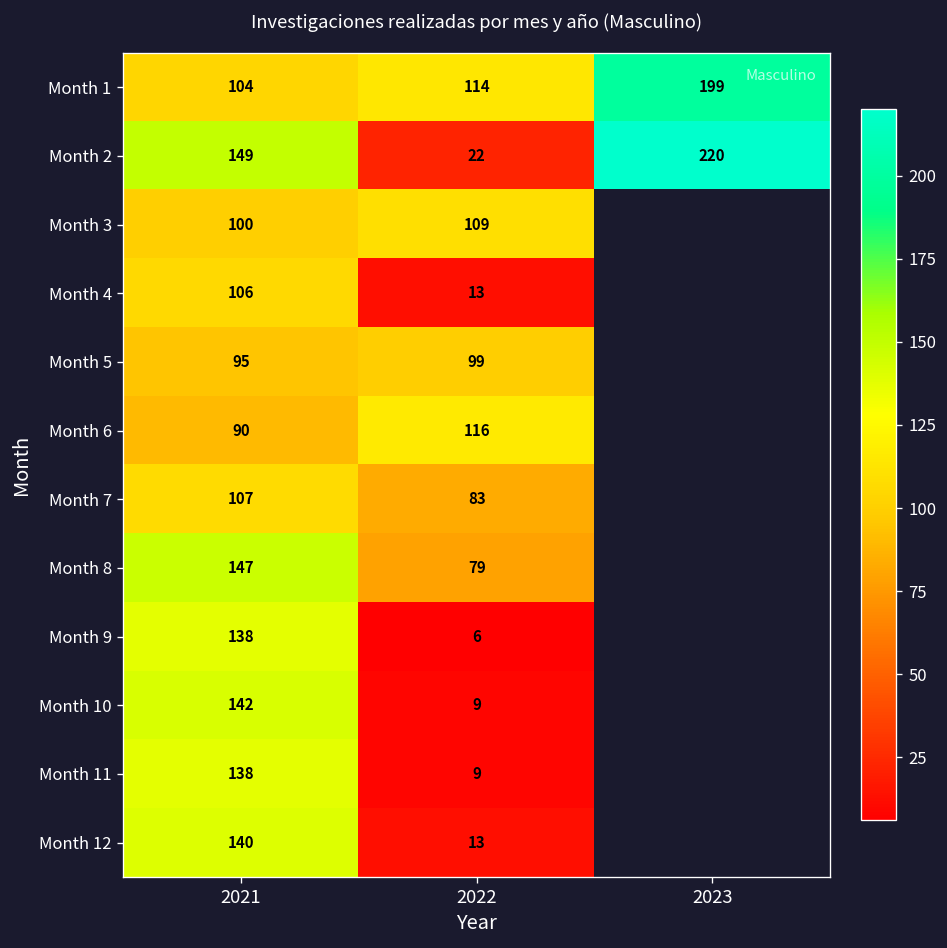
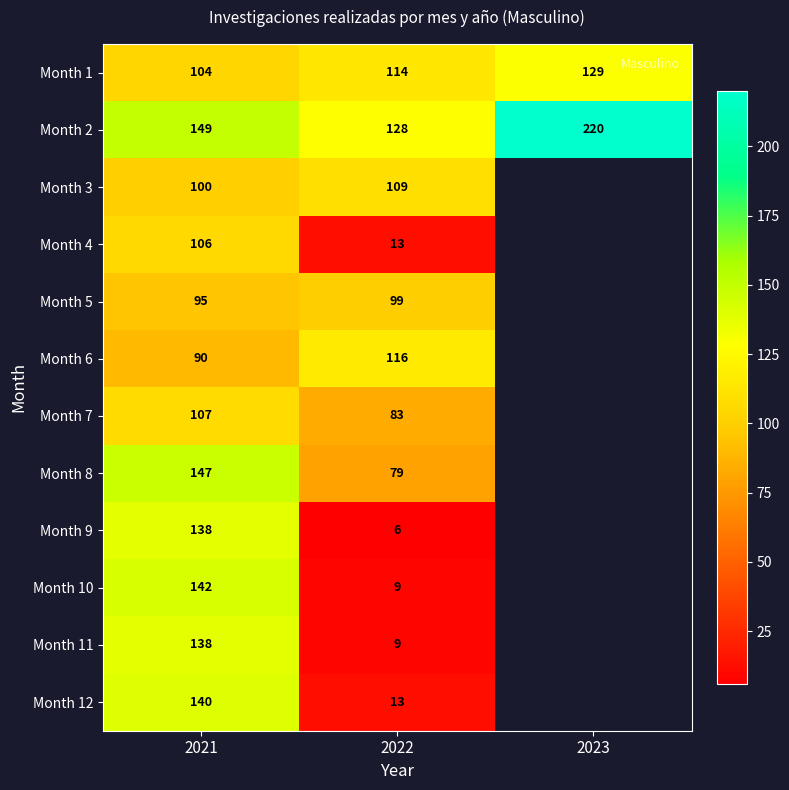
Month 1, 2023: 199 -> 129
Month 2, 2022: 22 -> 128
